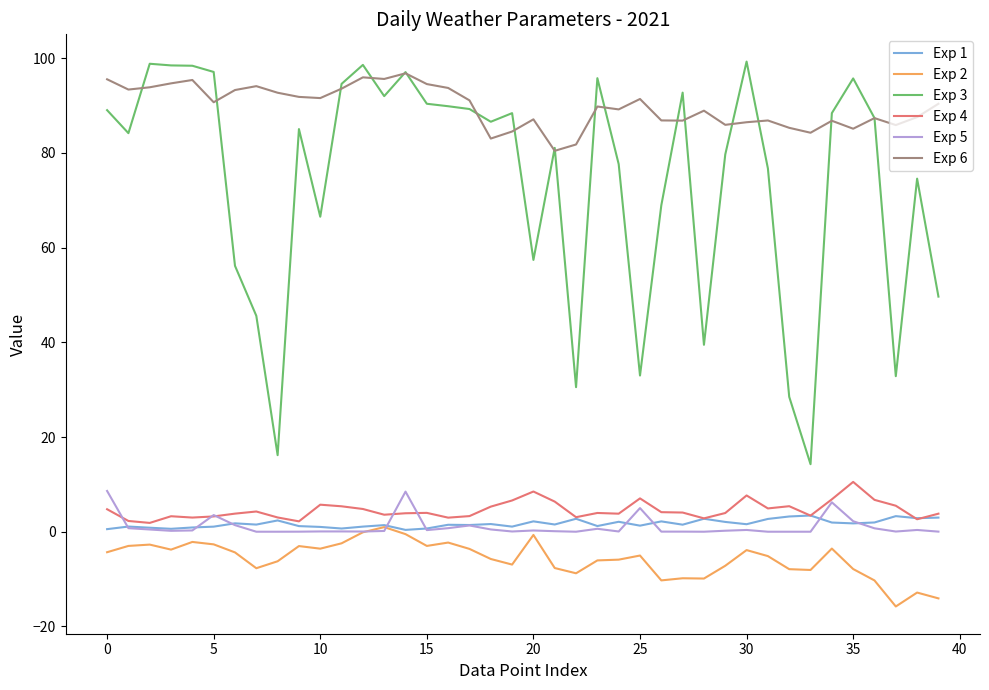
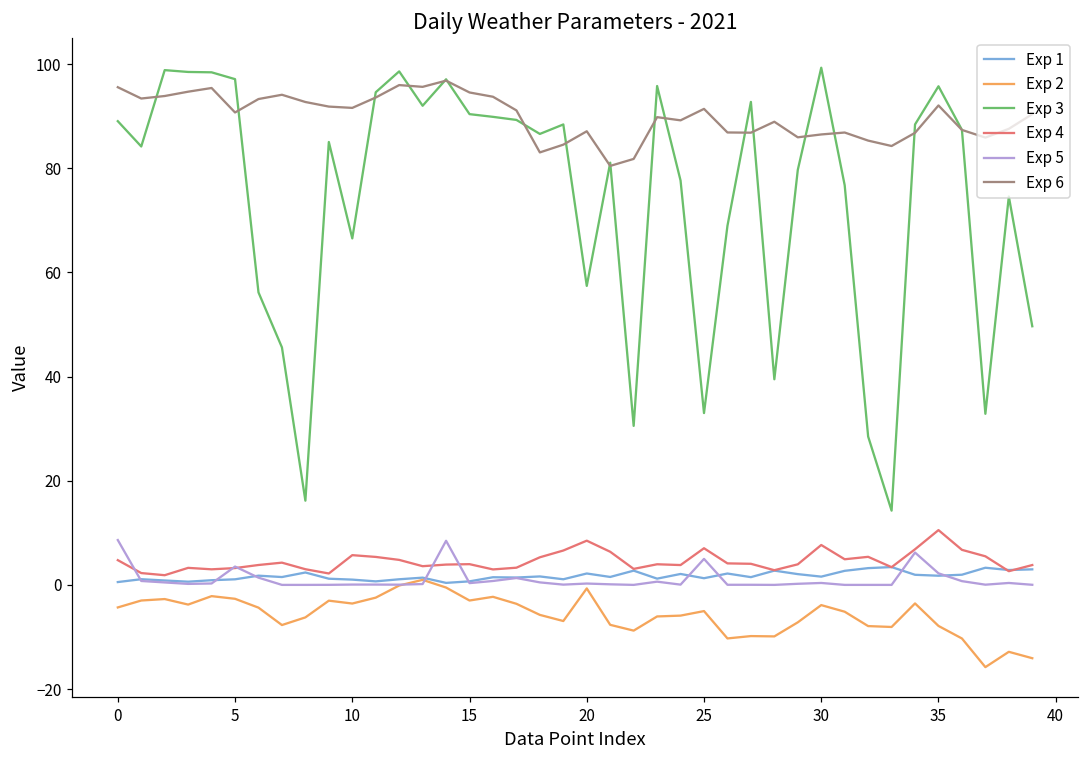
Exp 6, 35: 85 -> 92
